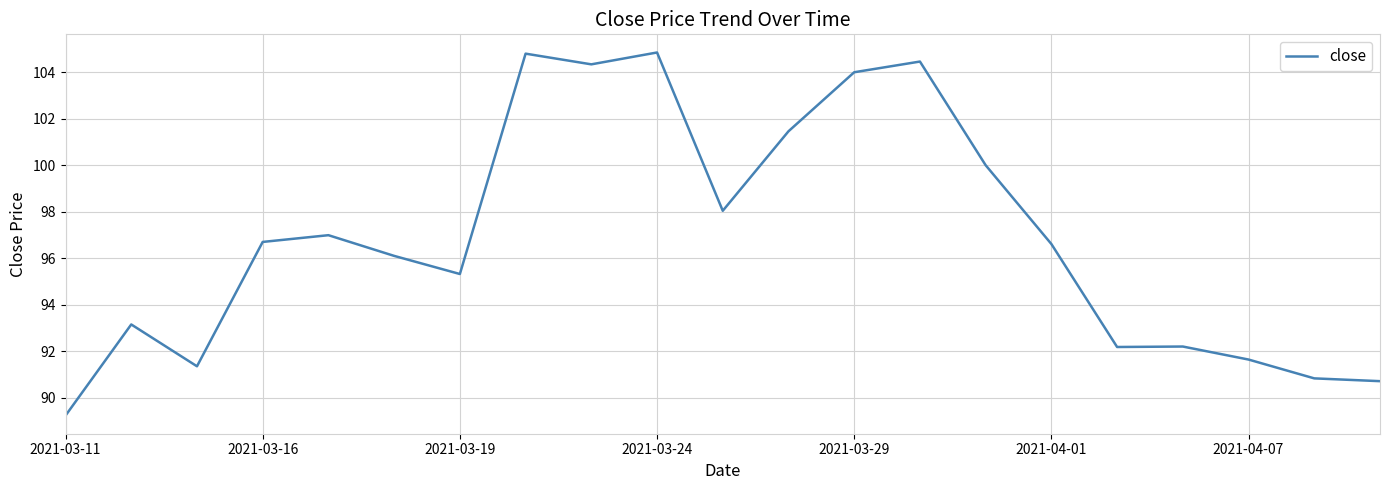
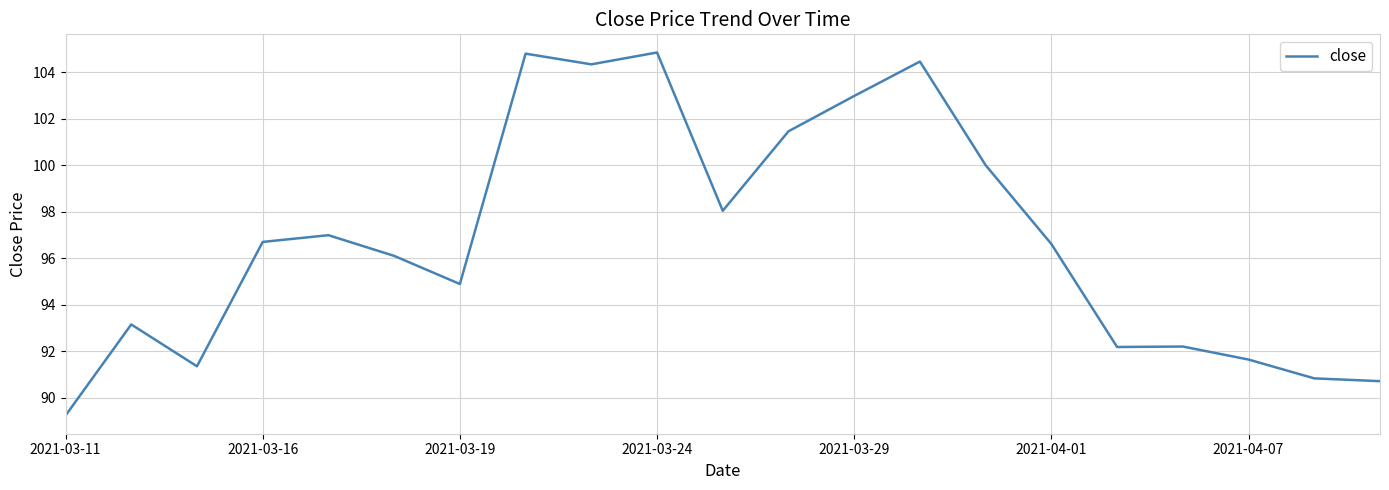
2021-03-19: 95.3 -> 94.9
2021-03-29: 104.0 -> 103.0
